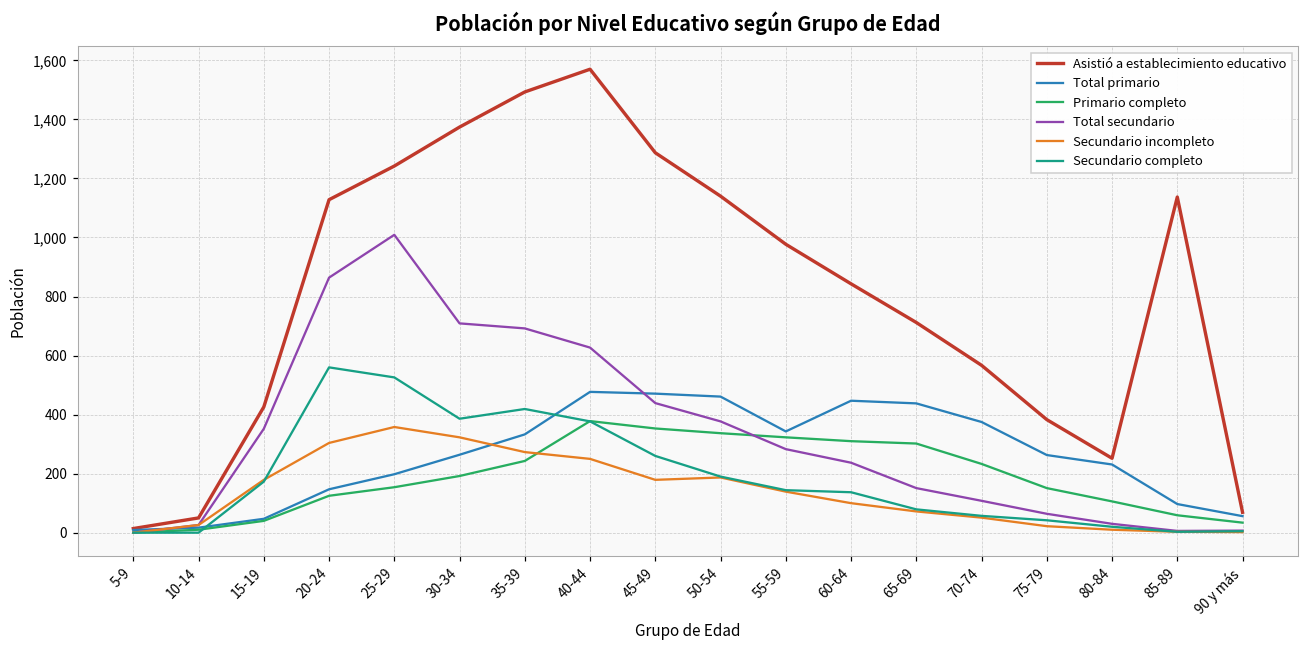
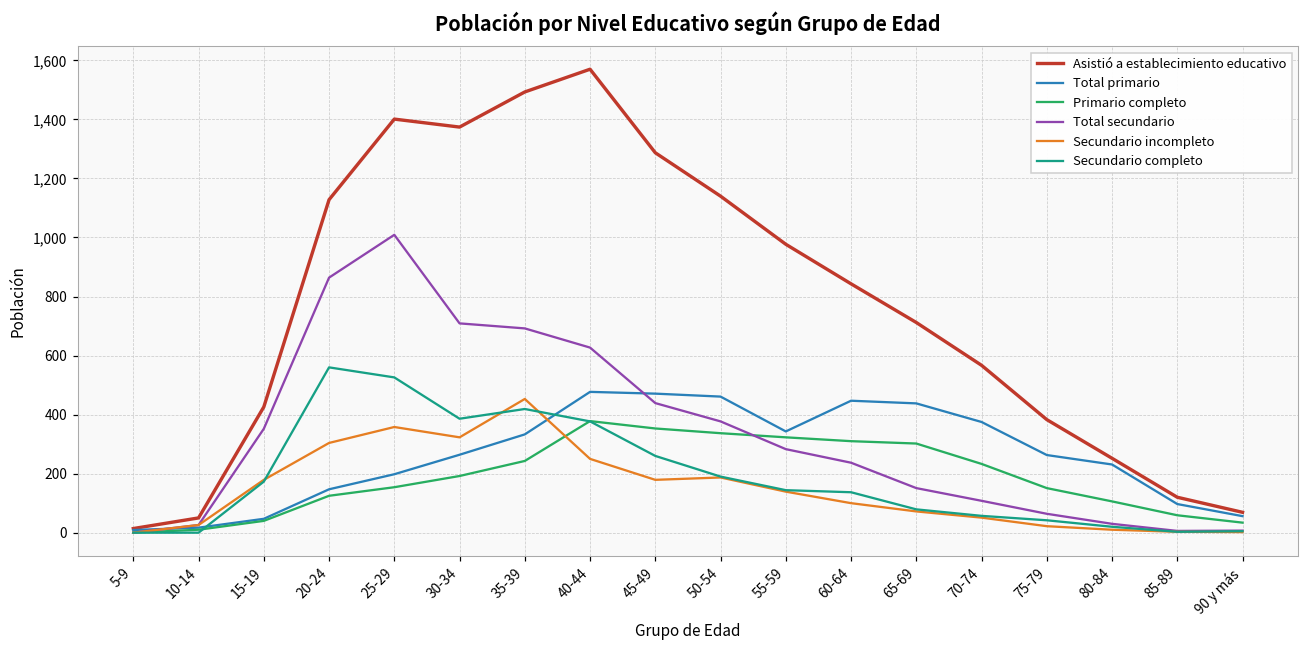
Asistió a establecimiento educativo, 25-29: 1,240 -> 1,400
Secundario incompleto, 35-39: 270 -> 450
Asistió a establecimiento educativo, 85-89: 1,140 -> 120
